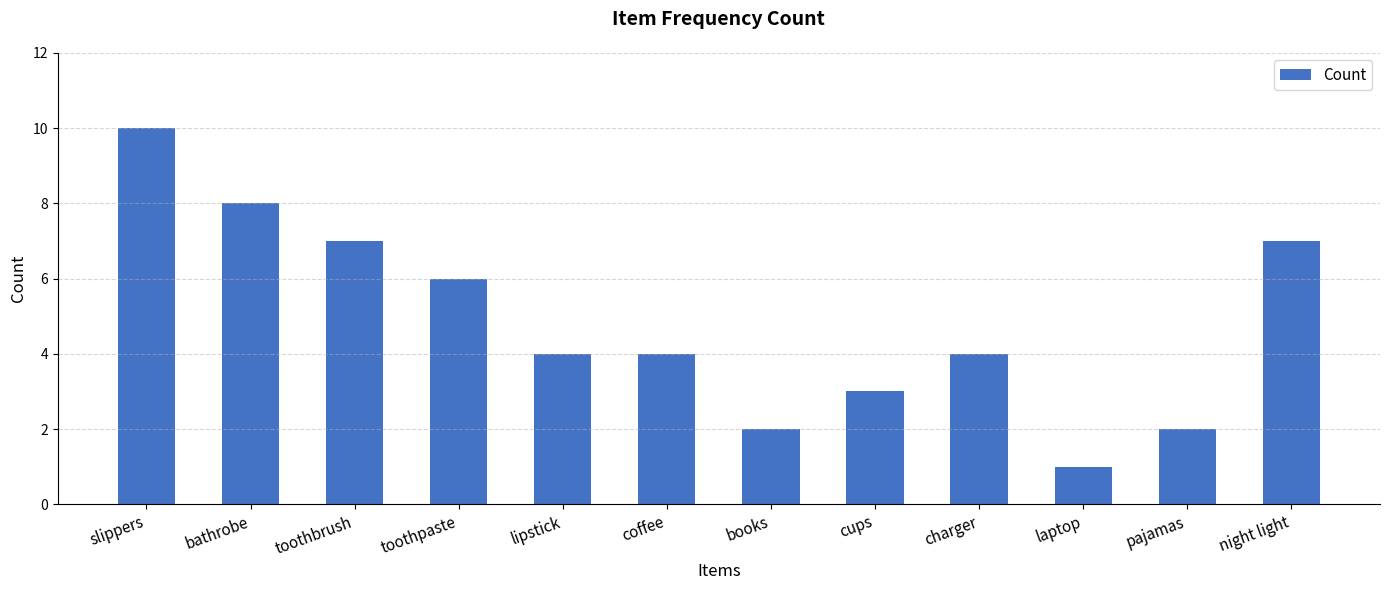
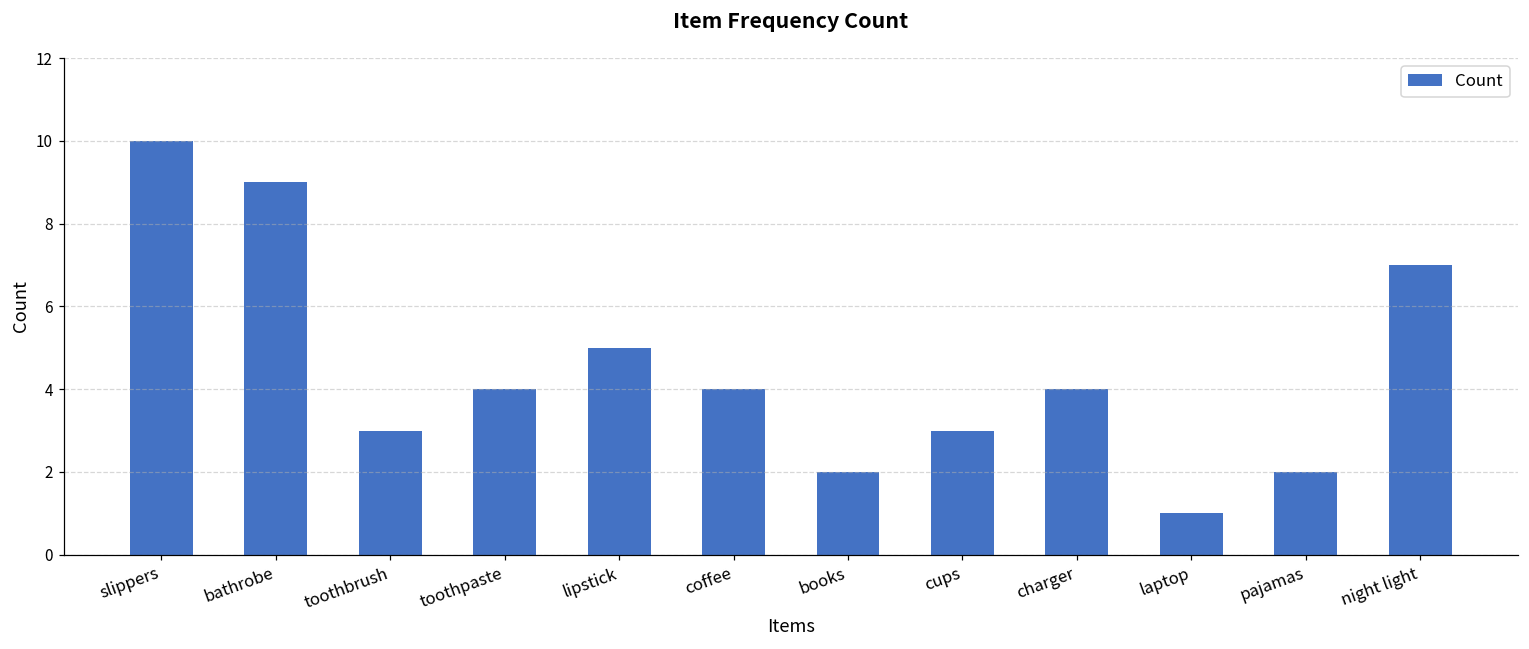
bathrobe: 8 -> 9
toothbrush: 7 -> 3
toothpaste: 6 -> 4
lipstick: 4 -> 5
